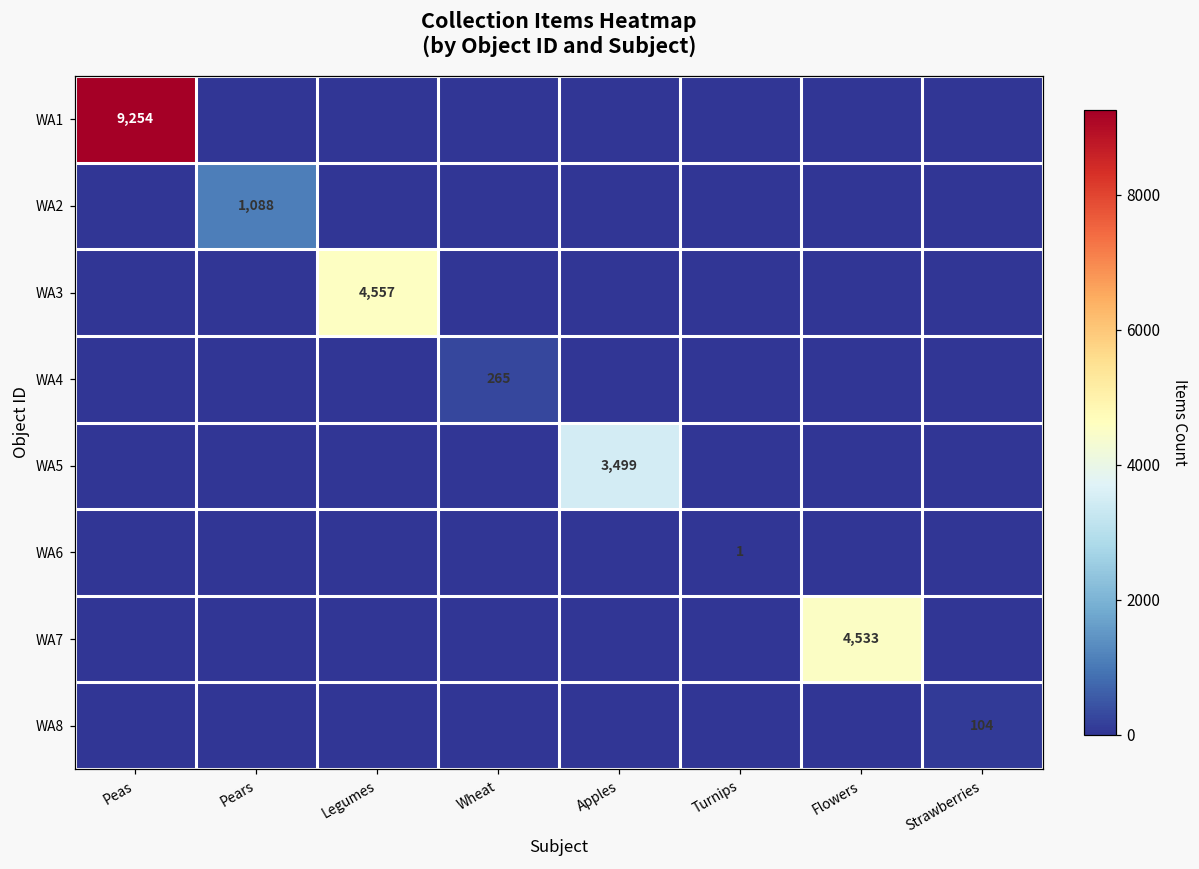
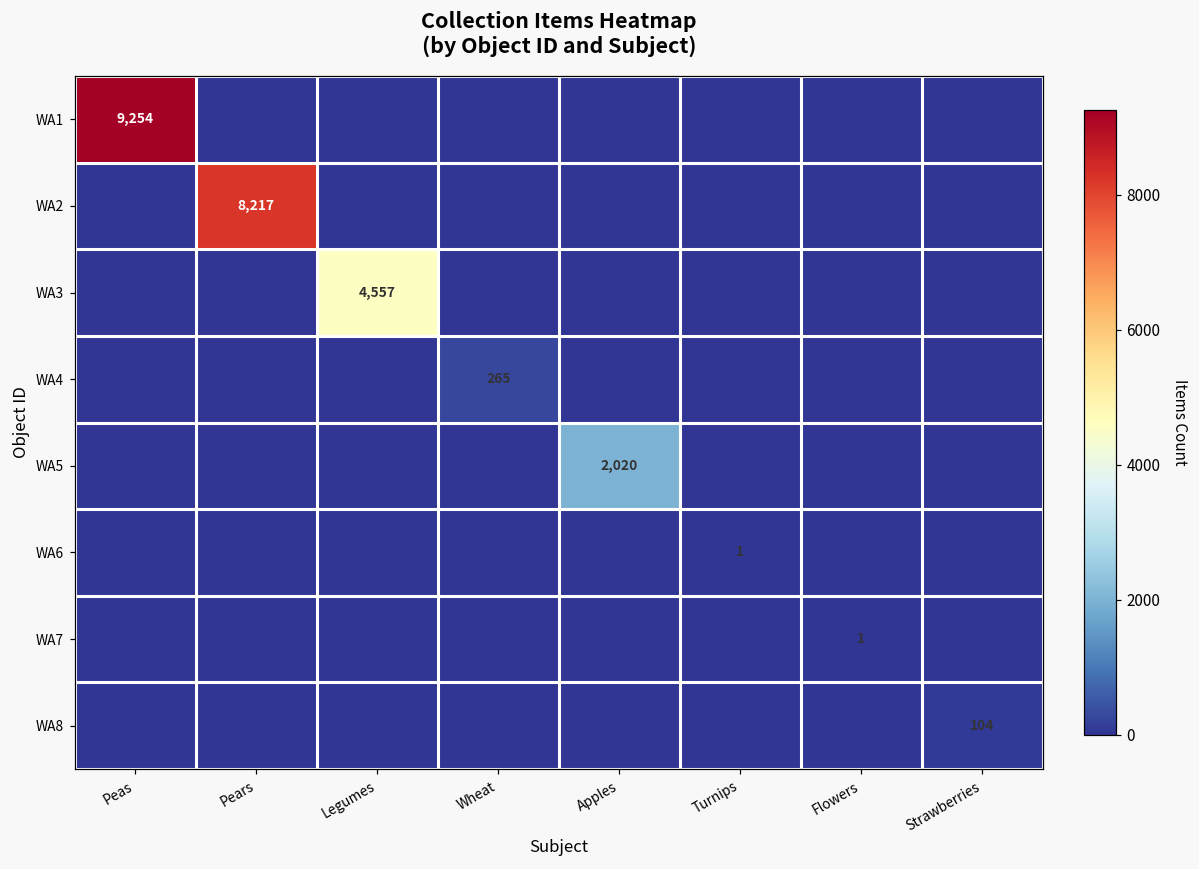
WA2, Pears: 1,088 -> 8,217
WA5, Apples: 3,499 -> 2,020
WA7, Flowers: 4,533 -> 1
